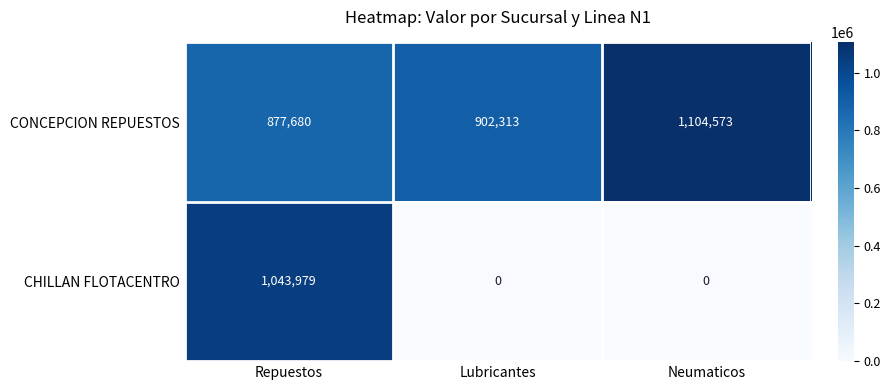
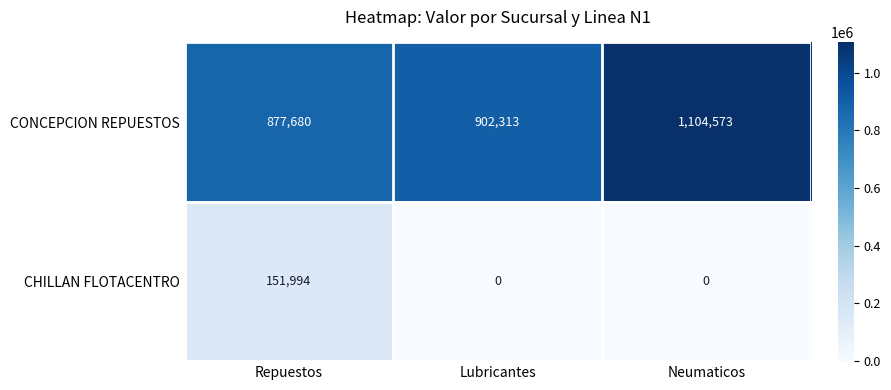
CHILLAN FLOTACENTRO, Repuestos: 1,043,979 -> 151,994
